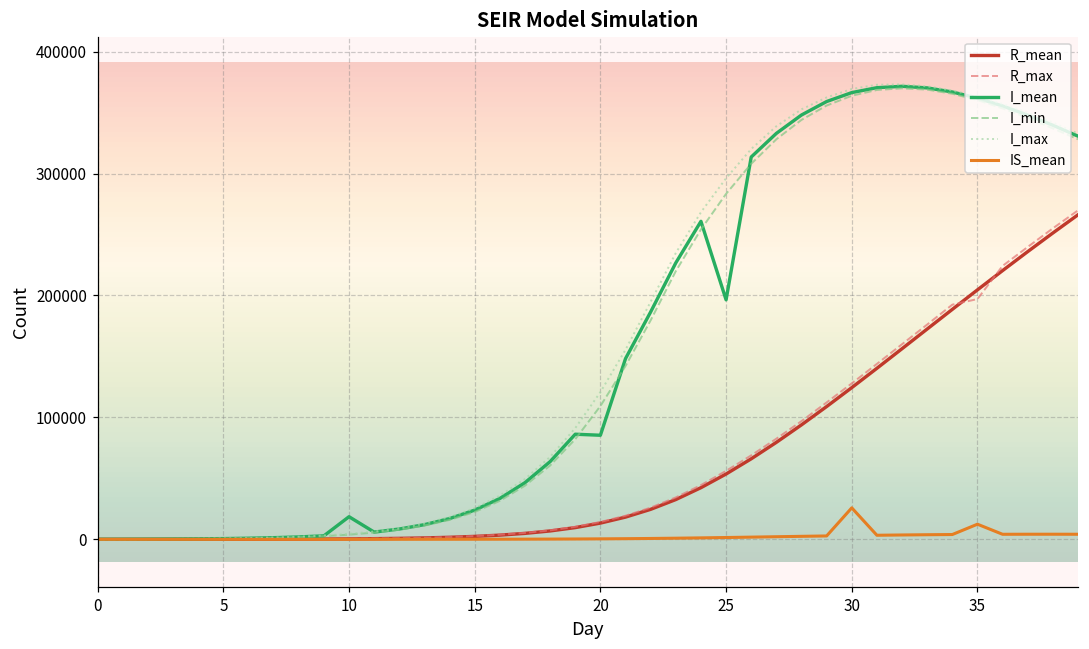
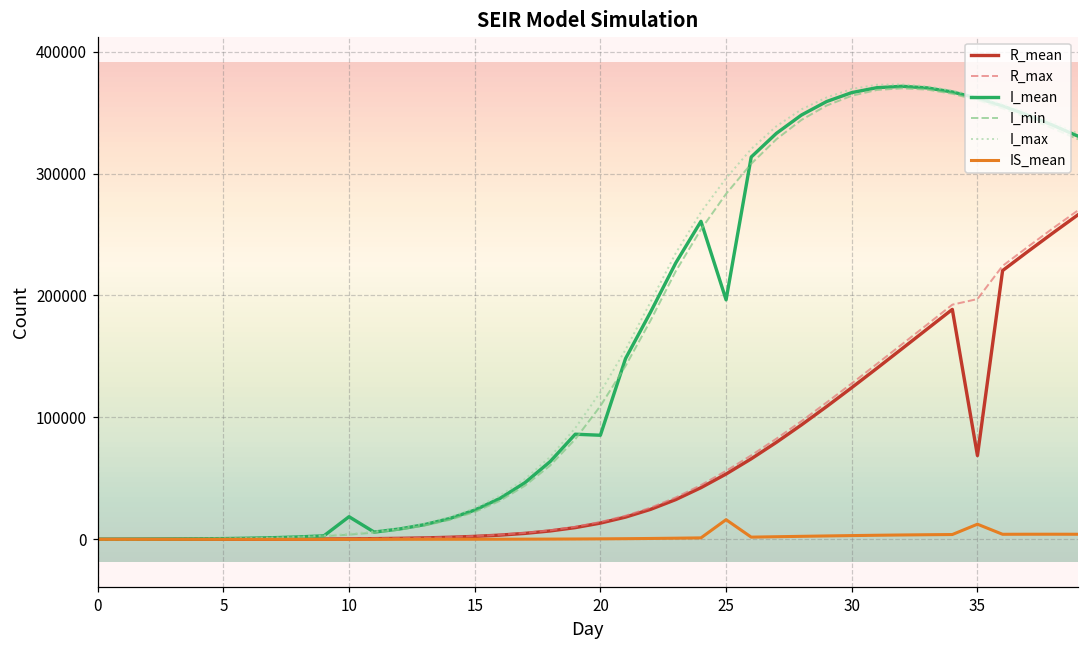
IS_mean, 25: 1000 -> 16000
IS_mean, 30: 26000 -> 3000
R_mean, 35: 205000 -> 69000
